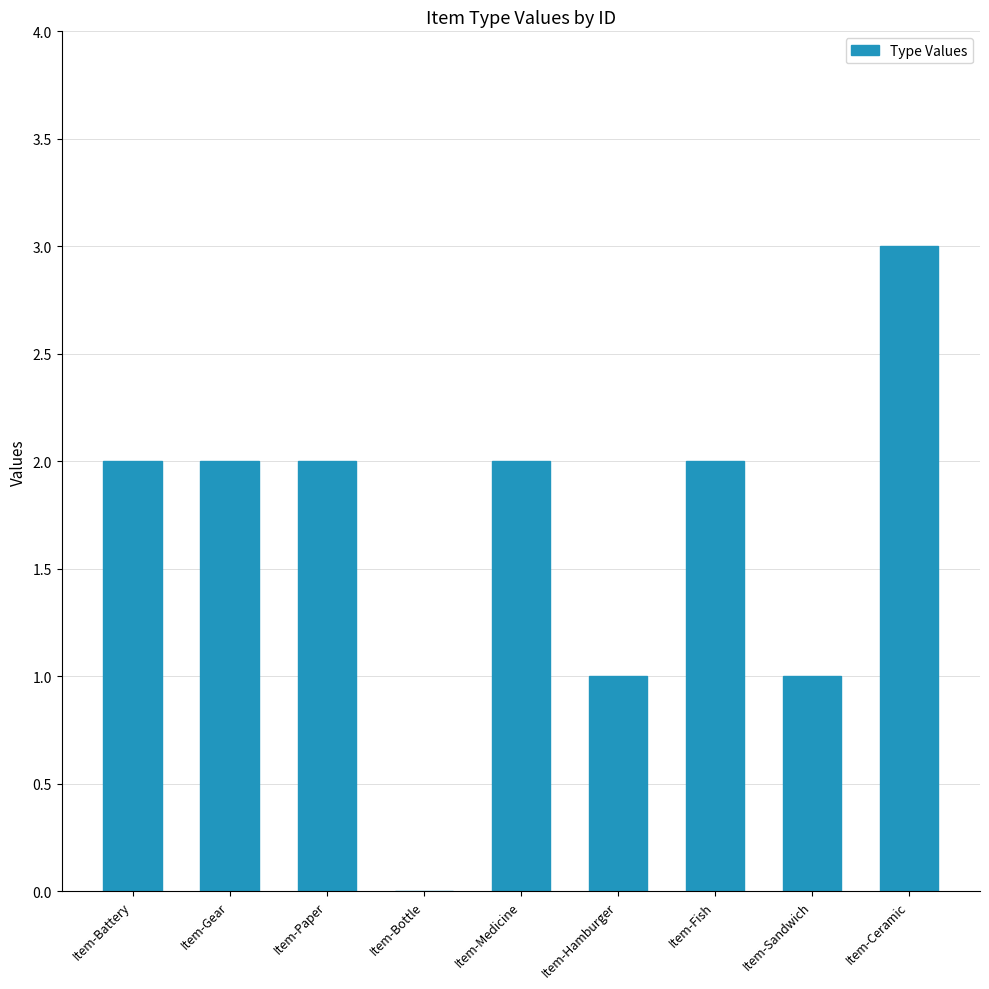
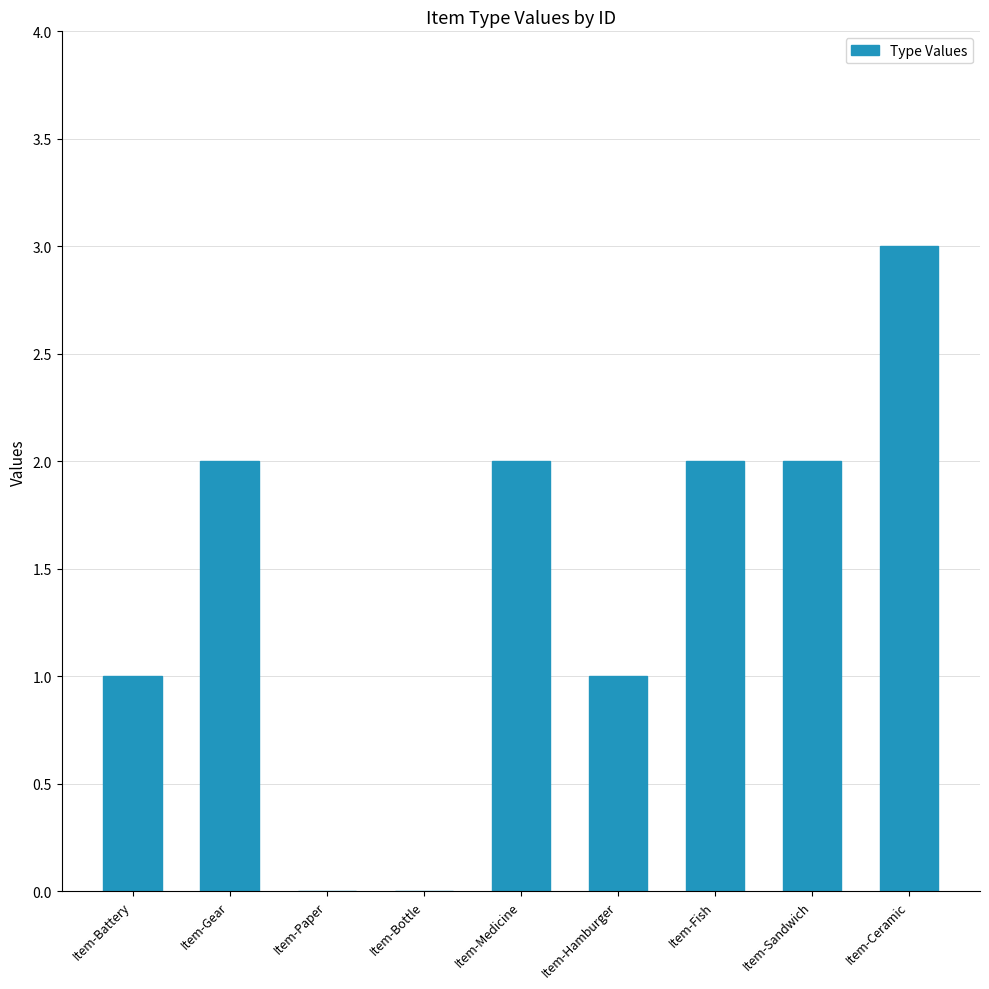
Item-Battery: 2 -> 1
Item-Paper: 2 -> 0
Item-Sandwich: 1 -> 2
